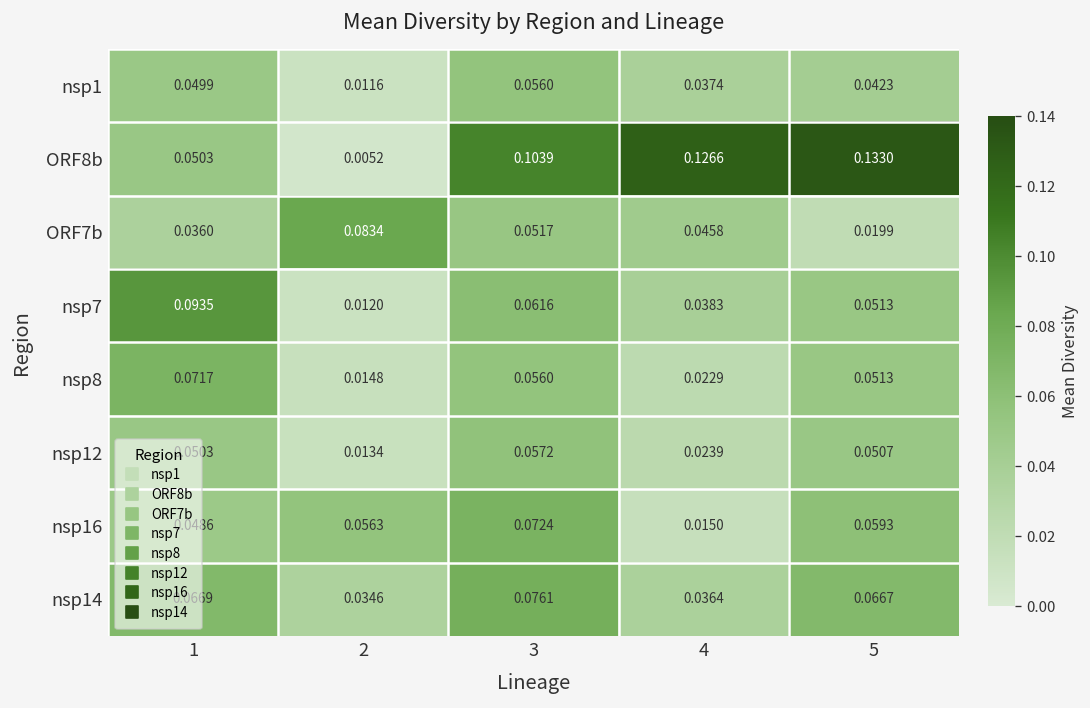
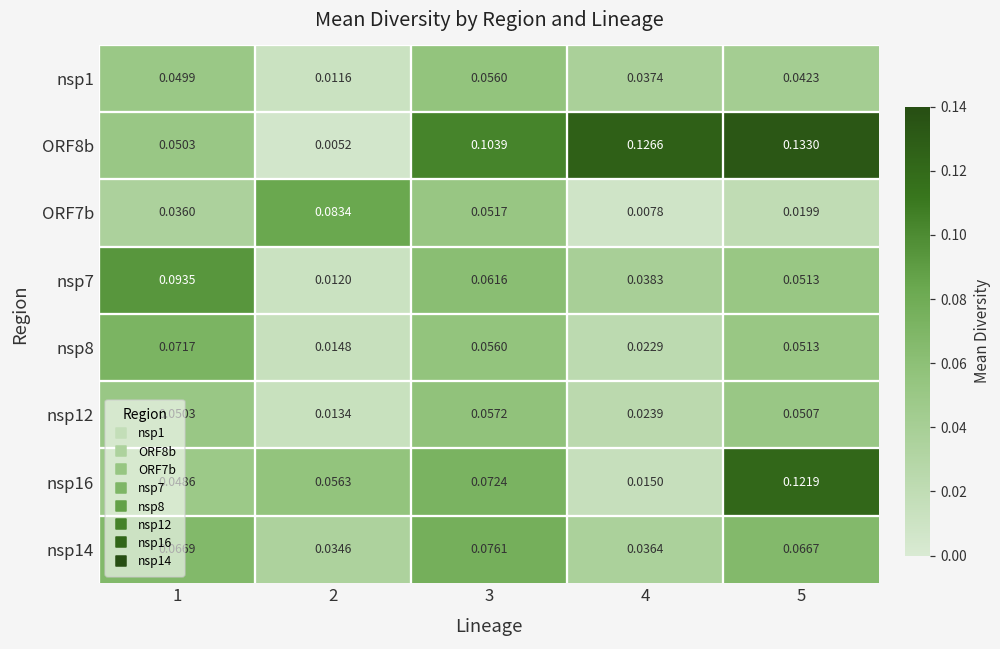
ORF7b, 4: 0.0458 -> 0.0078
nsp16, 5: 0.0593 -> 0.1219
